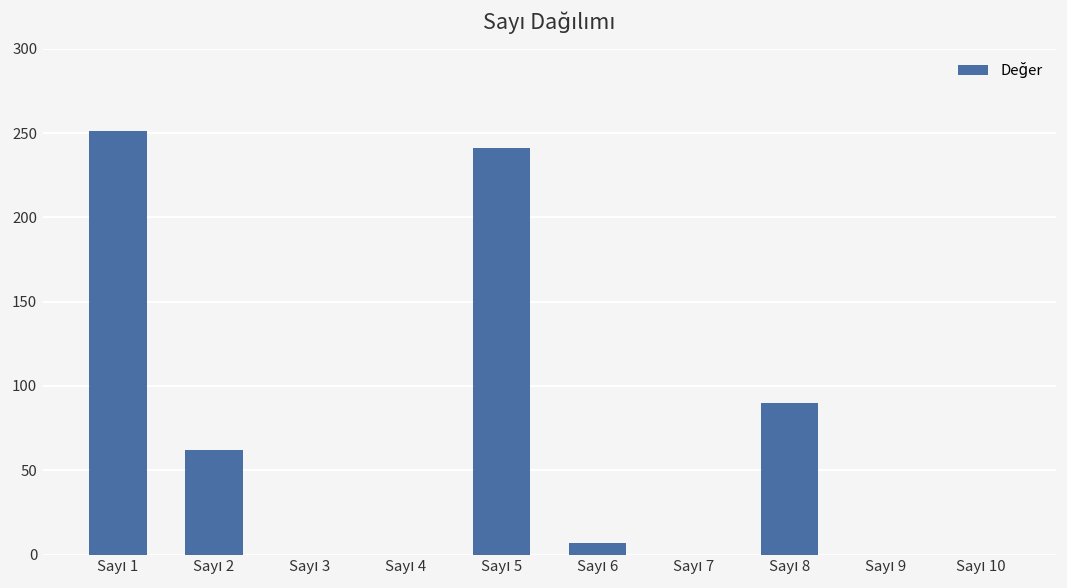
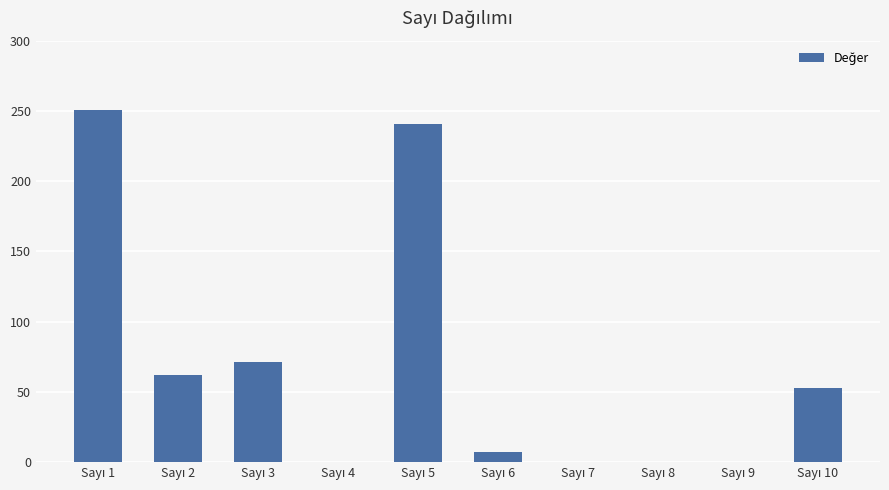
Sayı 3: 0 -> 71
Sayı 8: 90 -> 0
Sayı 10: 0 -> 53
